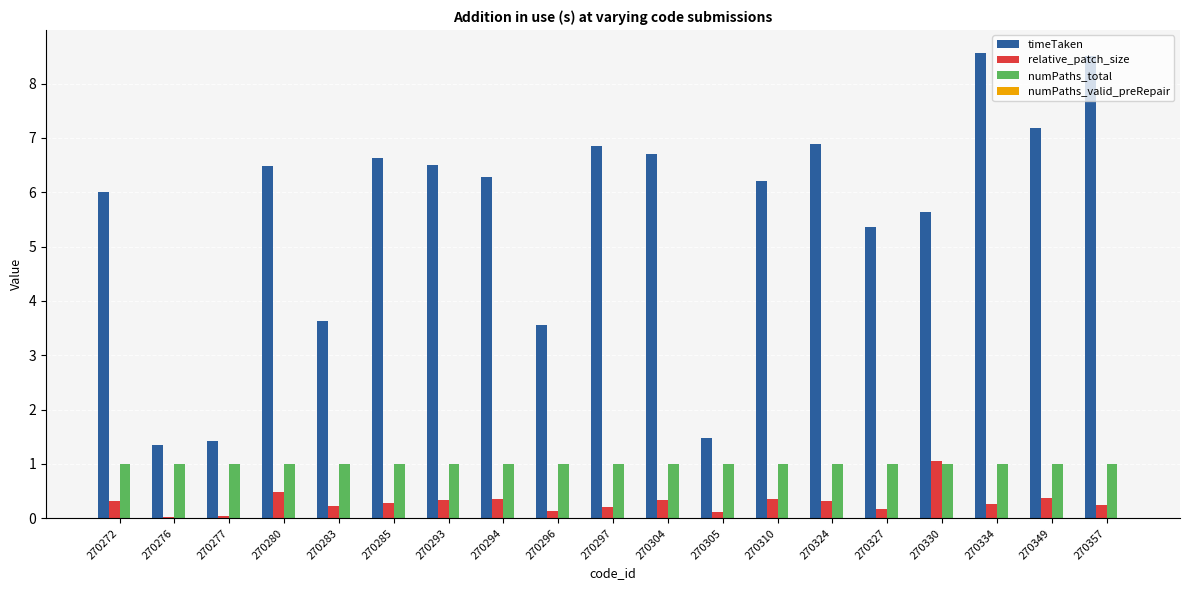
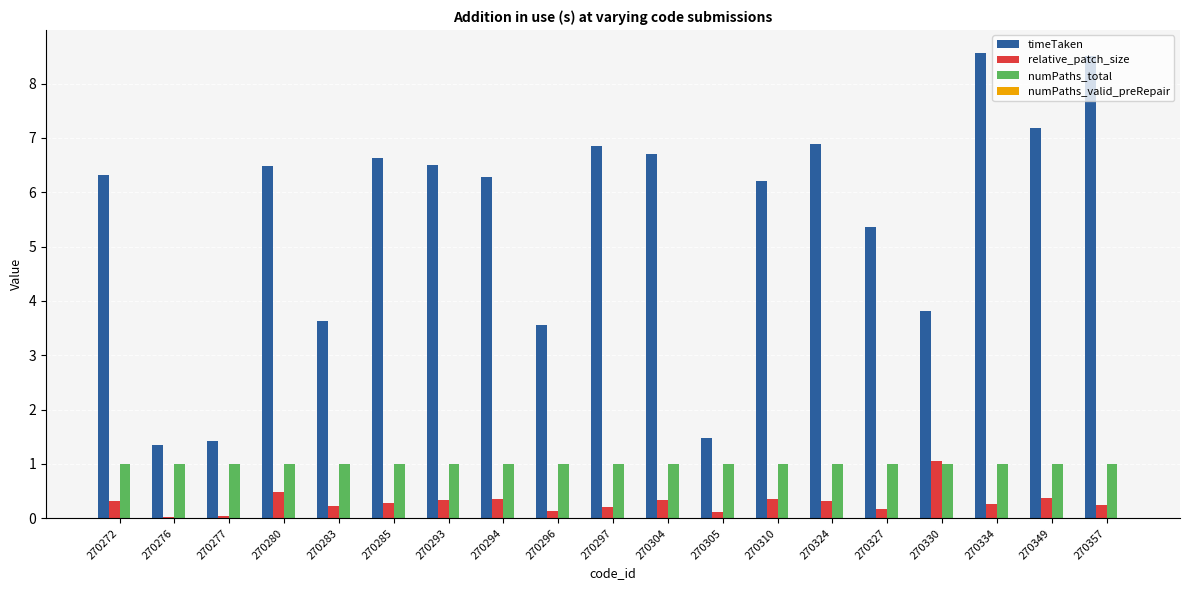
timeTaken, 270272: 6.0 -> 6.3
timeTaken, 270330: 5.6 -> 3.8
